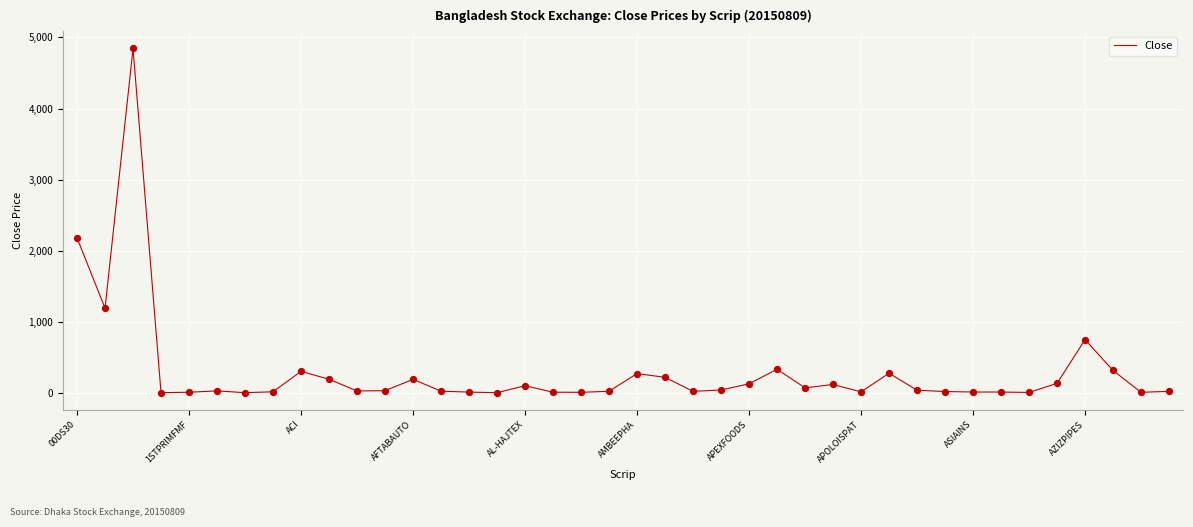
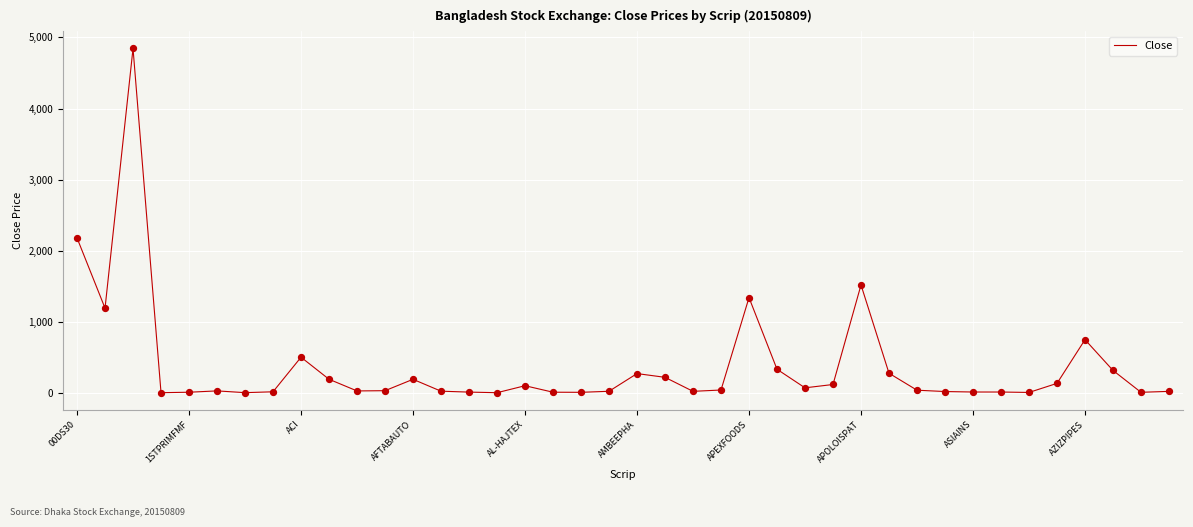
ACI: 300 -> 500
APEXFOODS: 100 -> 1,300
APOLOISPAT: 0 -> 1,500
